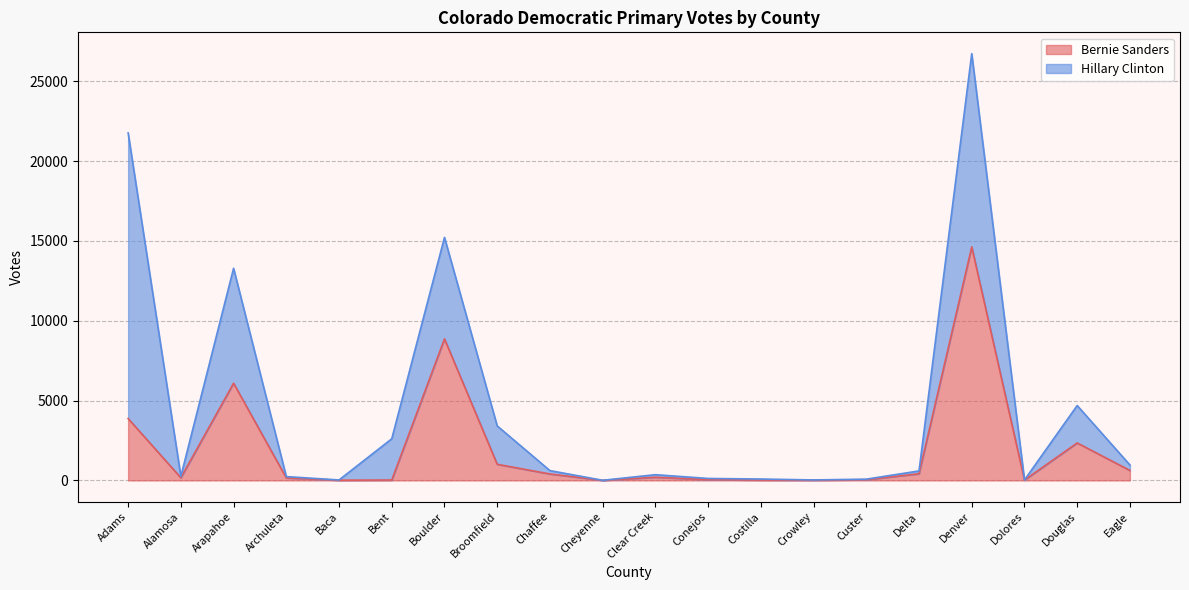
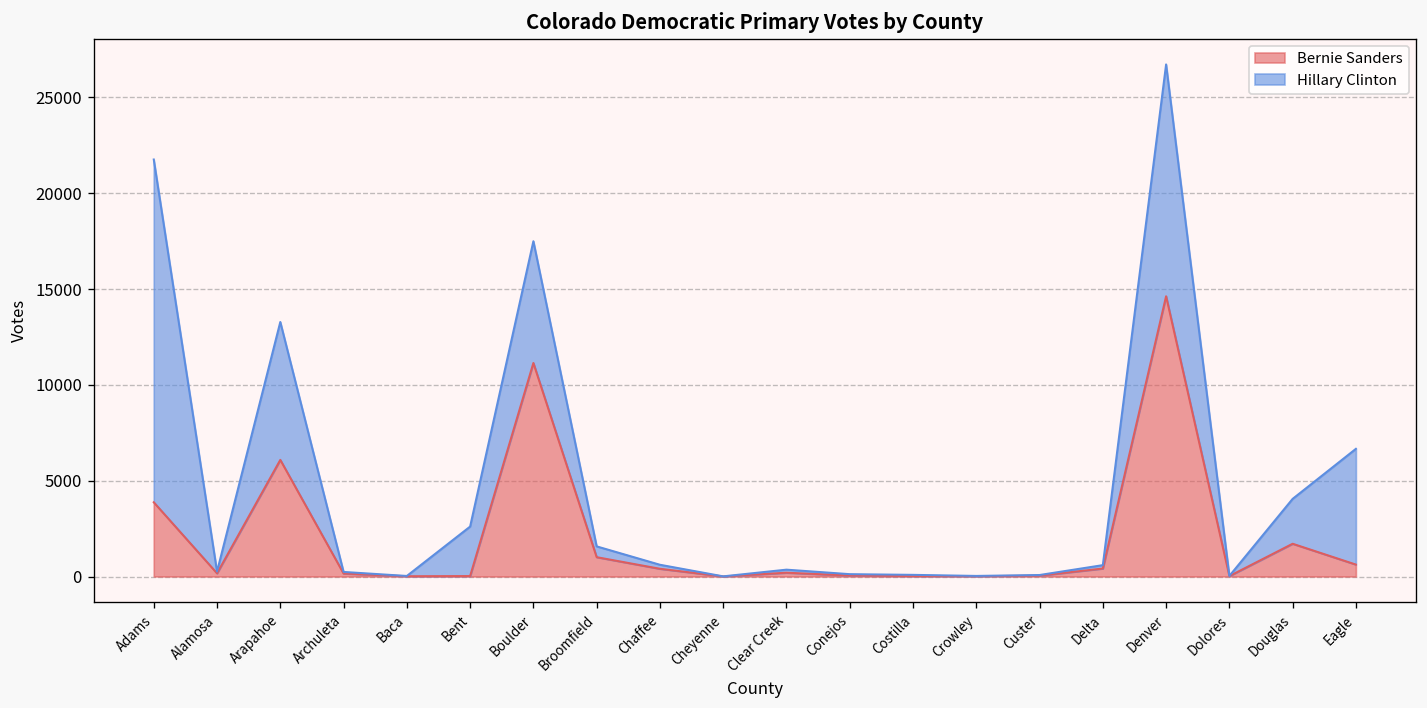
Bernie Sanders, Boulder: 8900 -> 11100
Hillary Clinton, Broomfield: 2400 -> 600
Bernie Sanders, Douglas: 2300 -> 1700
Hillary Clinton, Eagle: 300 -> 6000
